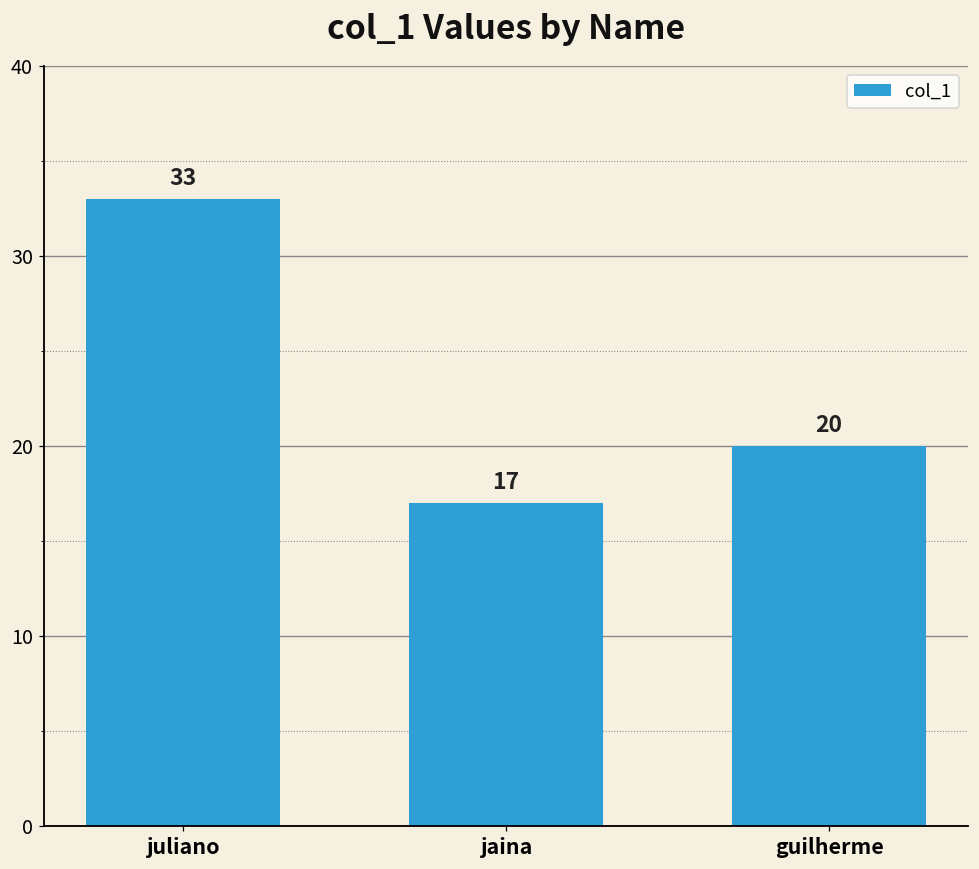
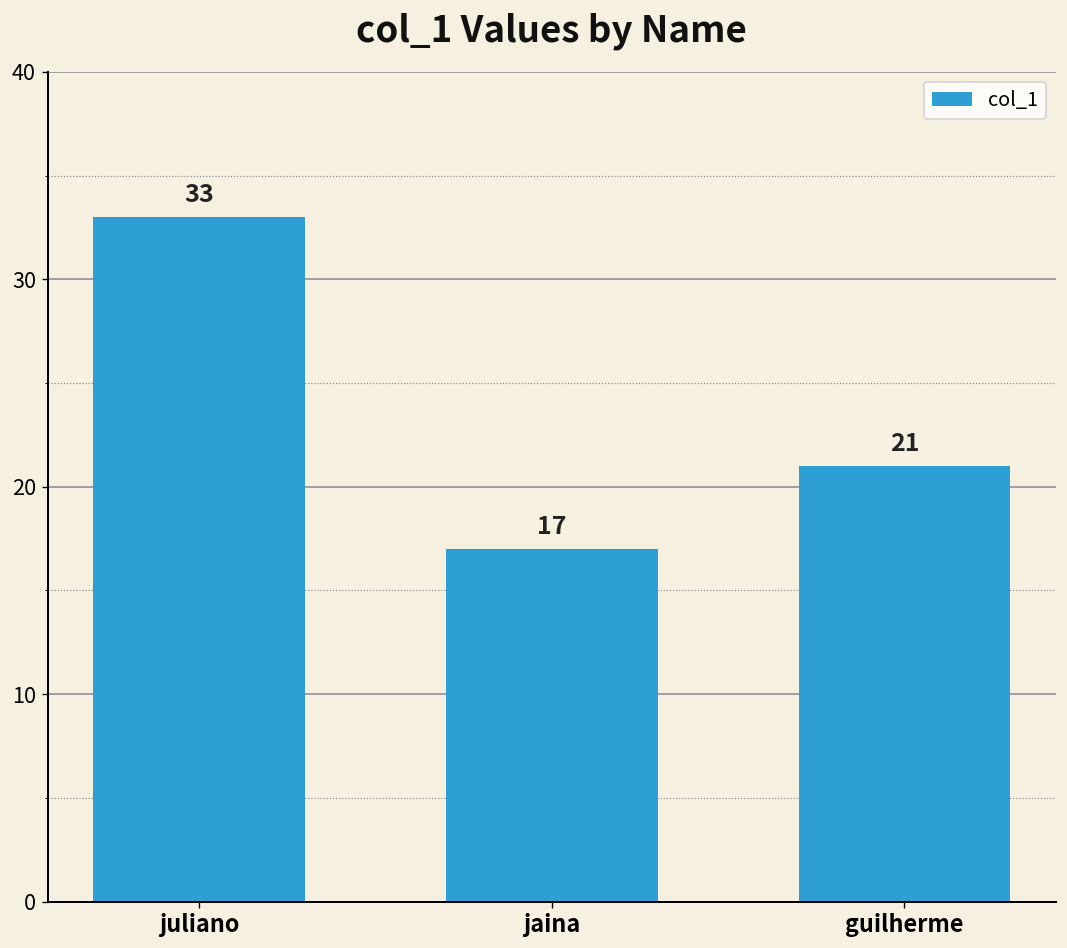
guilherme: 20 -> 21
